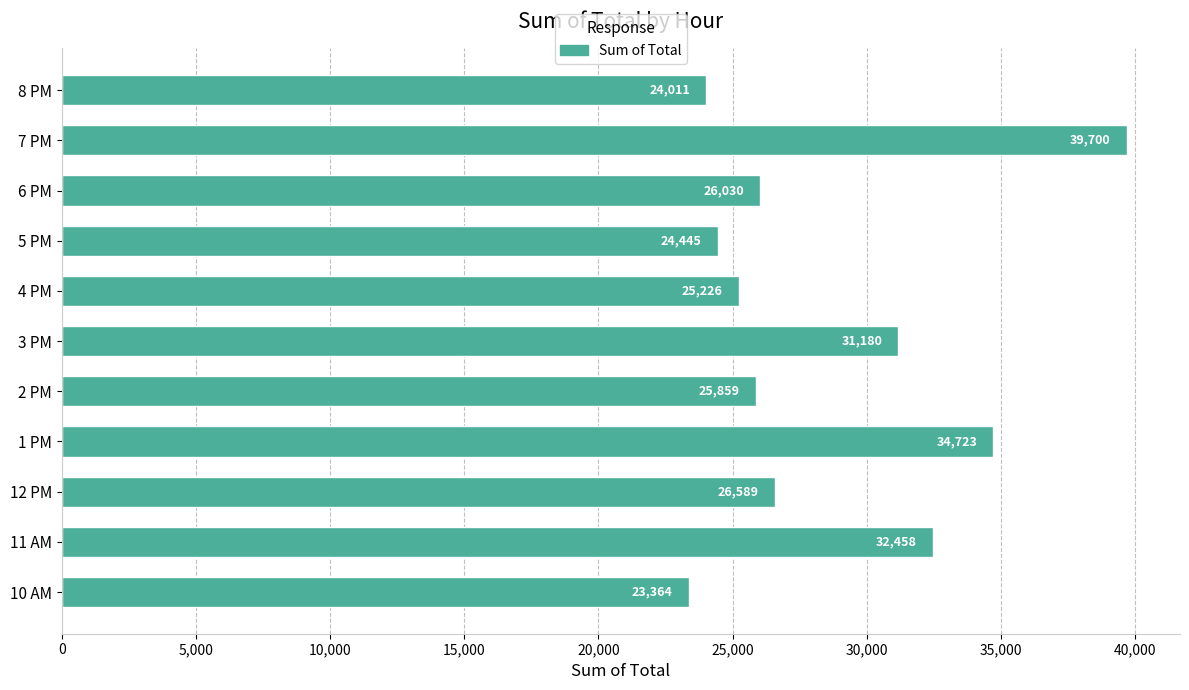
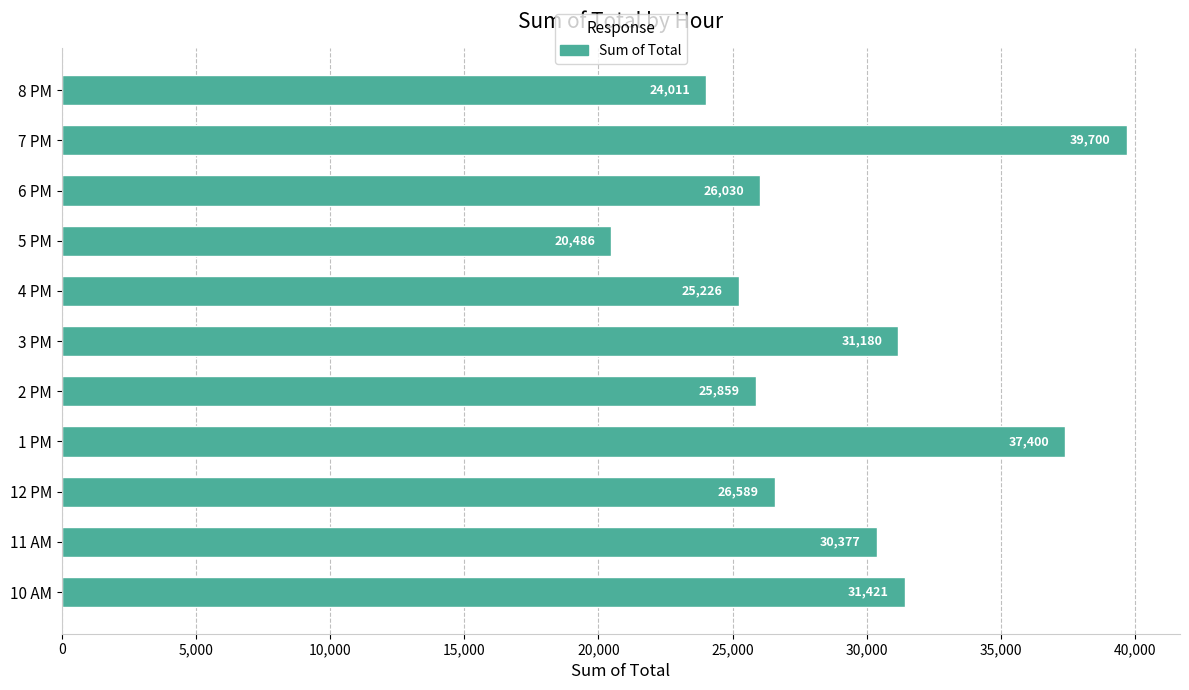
5 PM: 24,445 -> 20,486
1 PM: 34,723 -> 37,400
11 AM: 32,458 -> 30,377
10 AM: 23,364 -> 31,421
